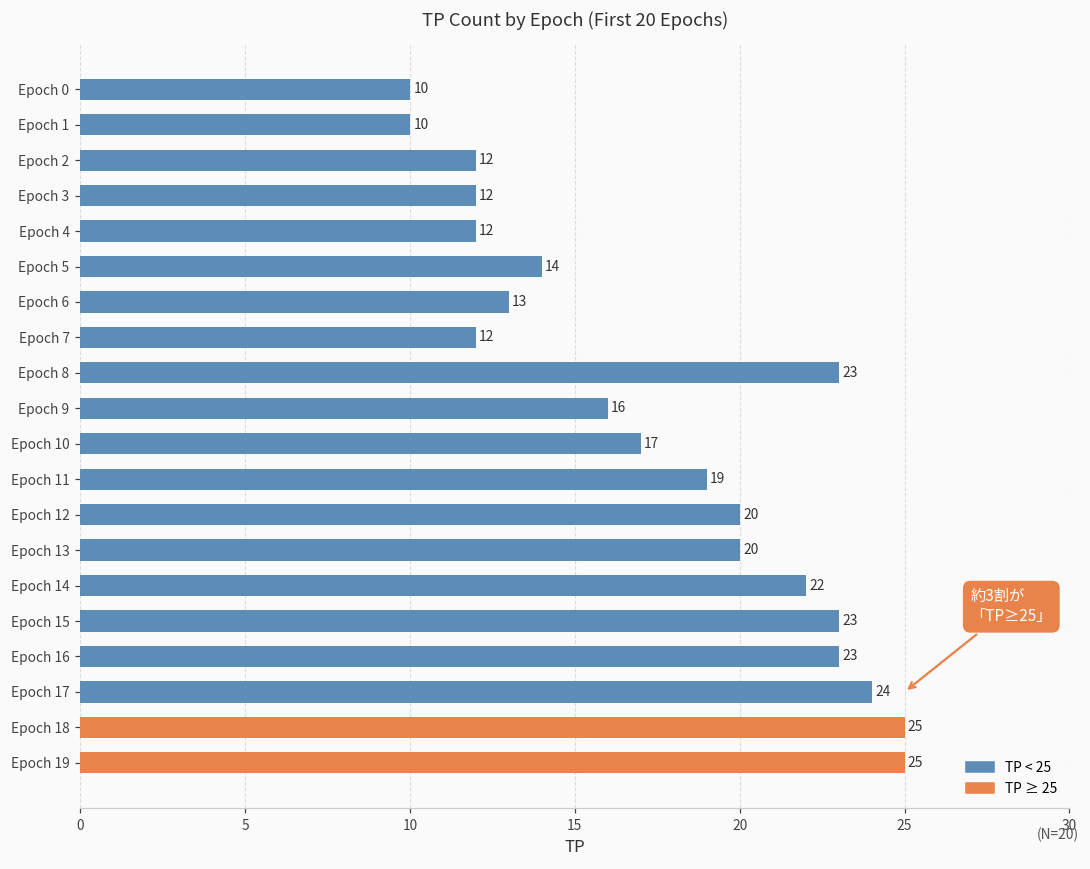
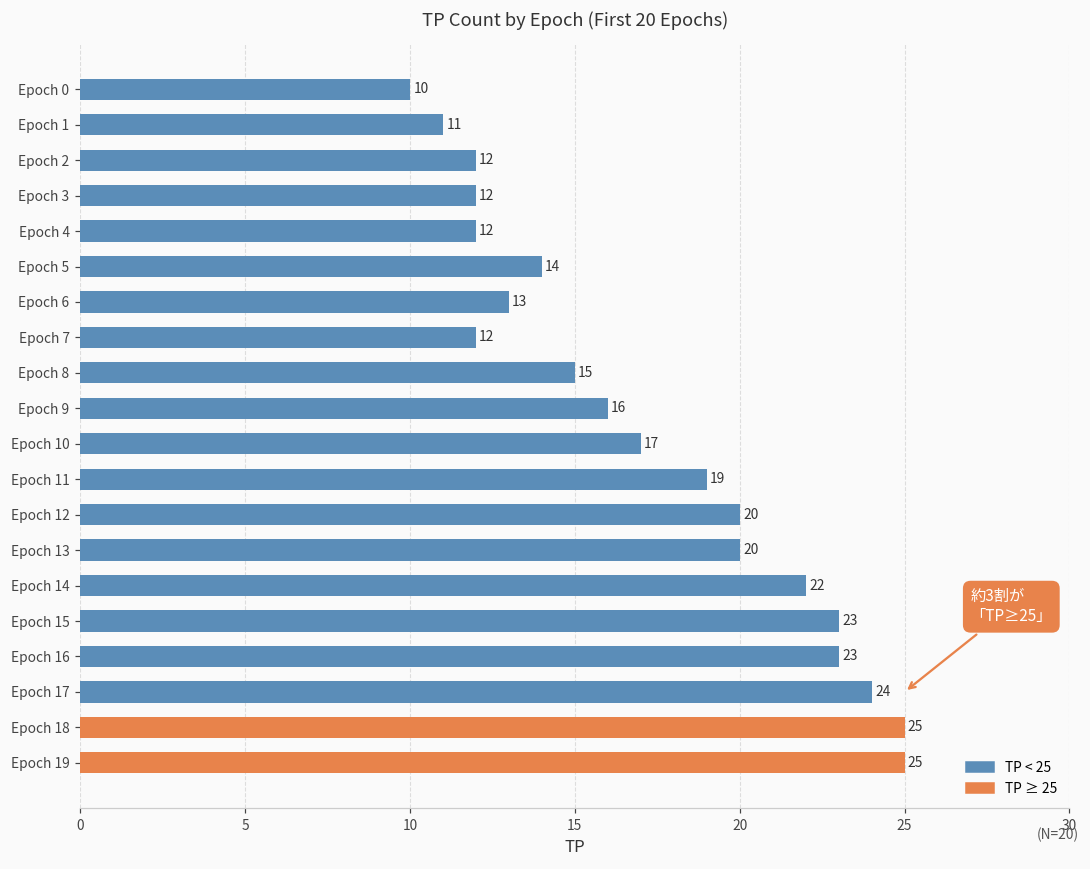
Epoch 1: 10 -> 11
Epoch 8: 23 -> 15
